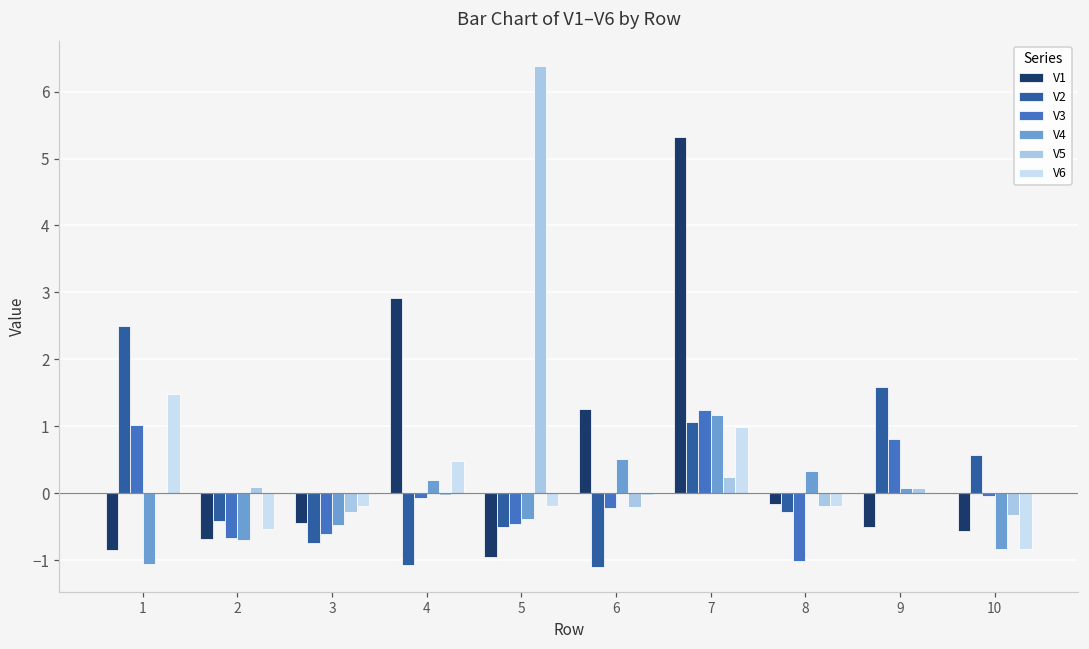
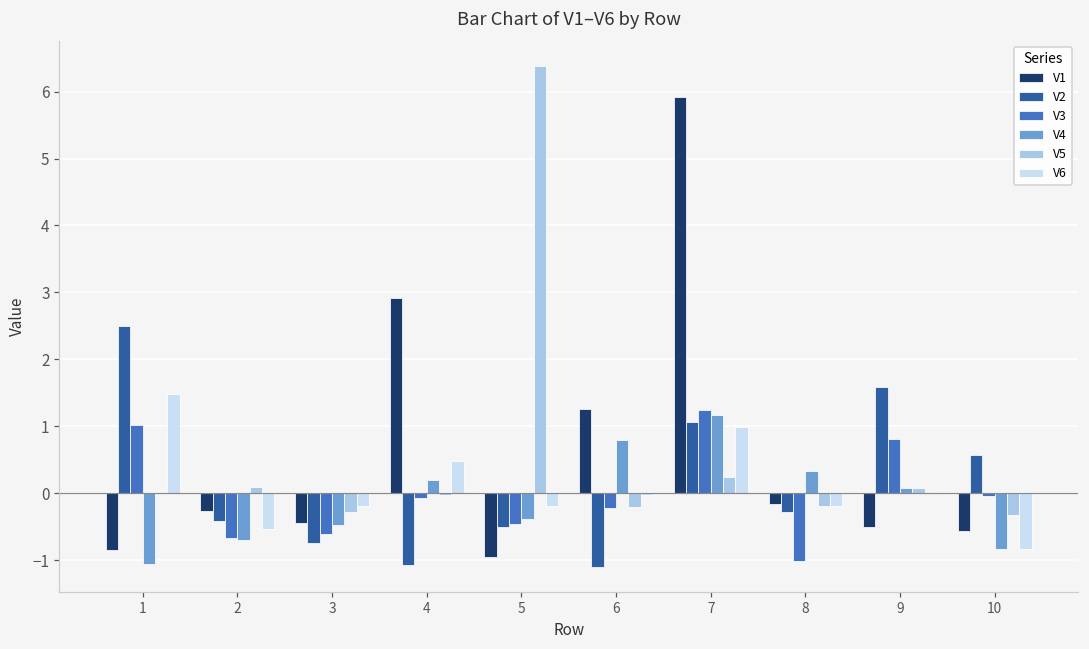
V1, 2: -0.7 -> -0.3
V4, 6: 0.5 -> 0.8
V1, 7: 5.3 -> 5.9
